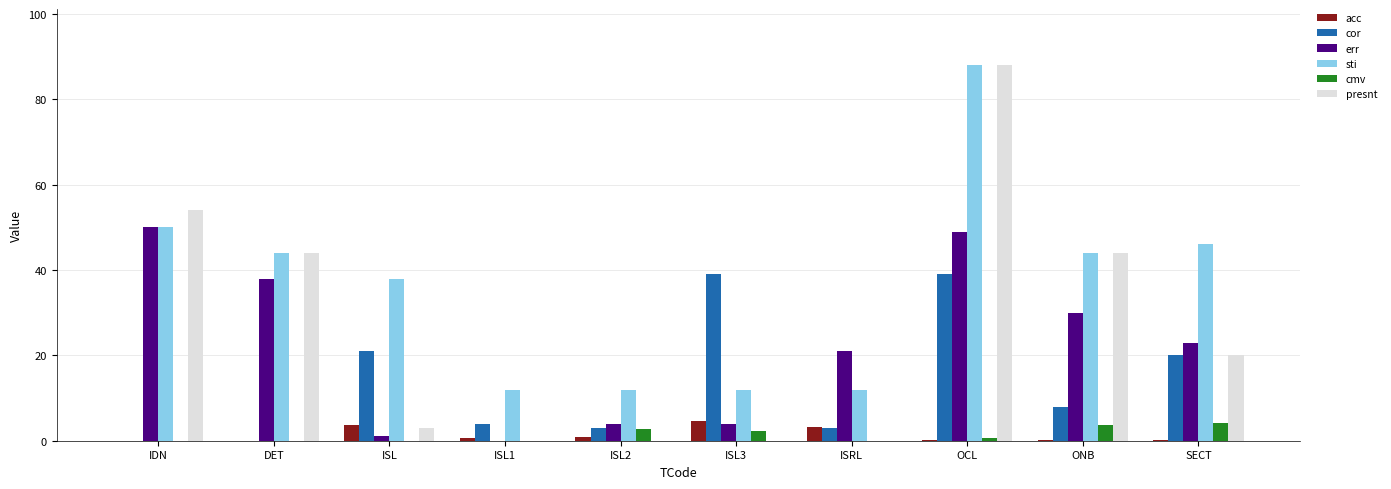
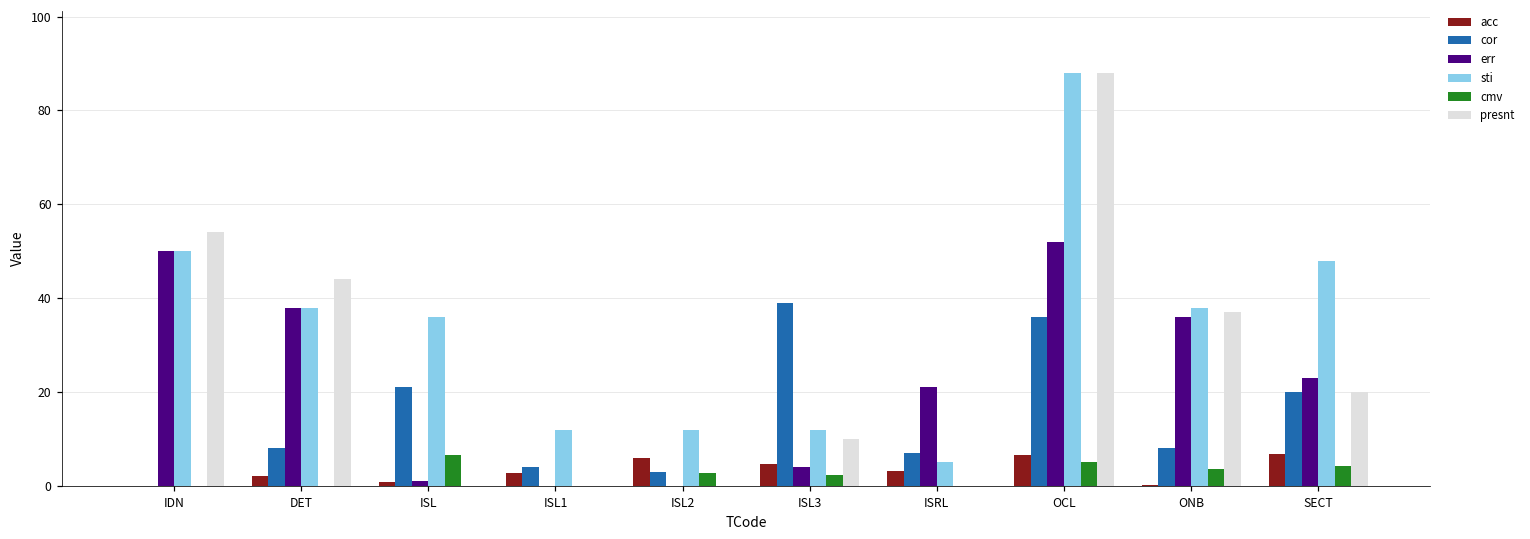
acc, DET: 0 -> 2
cor, DET: 0 -> 8
sti, DET: 44 -> 38
acc, ISL: 4 -> 1
sti, ISL: 38 -> 36
cmv, ISL: 0 -> 7
presnt, ISL: 3 -> 0
acc, ISL1: 1 -> 3
acc, ISL2: 1 -> 6
err, ISL2: 4 -> 0
presnt, ISL3: 0 -> 10
cor, ISRL: 3 -> 7
sti, ISRL: 12 -> 5
acc, OCL: 0 -> 7
cor, OCL: 39 -> 36
err, OCL: 49 -> 52
cmv, OCL: 1 -> 5
err, ONB: 30 -> 36
sti, ONB: 44 -> 38
presnt, ONB: 44 -> 37
acc, SECT: 0 -> 7
sti, SECT: 46 -> 48
